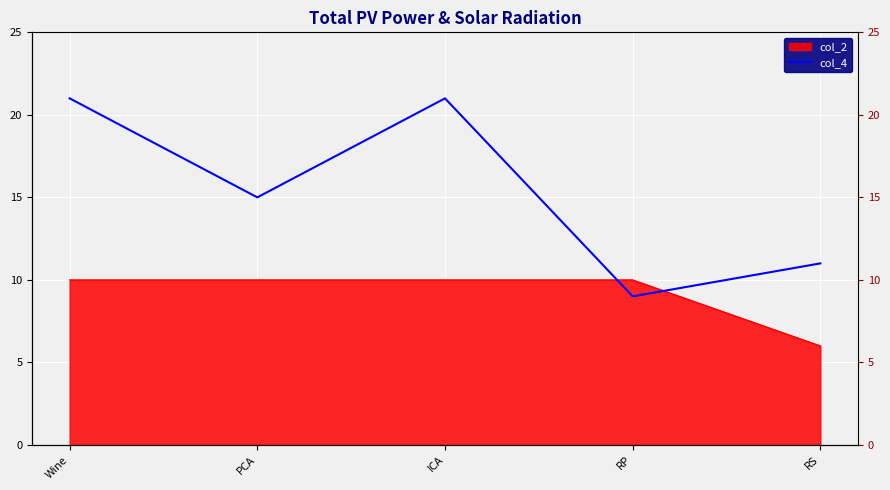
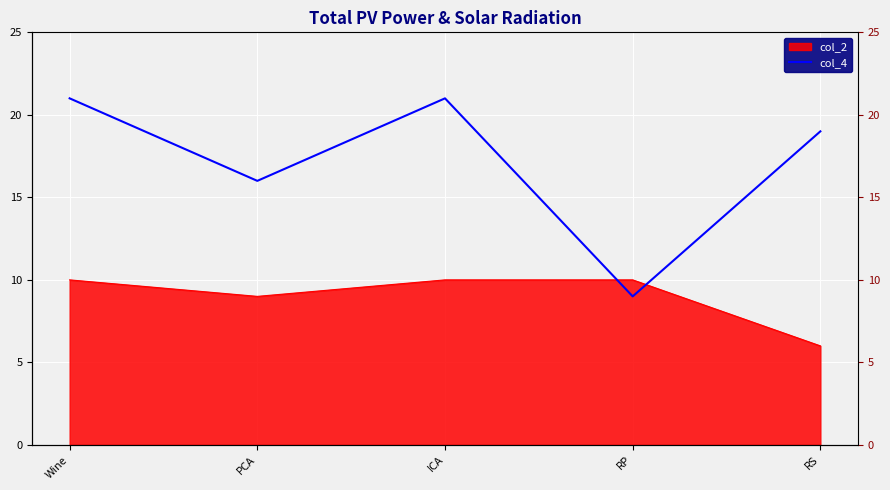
col_2, PCA: 10 -> 9
col_4, PCA: 15 -> 16
col_4, RS: 11 -> 19
